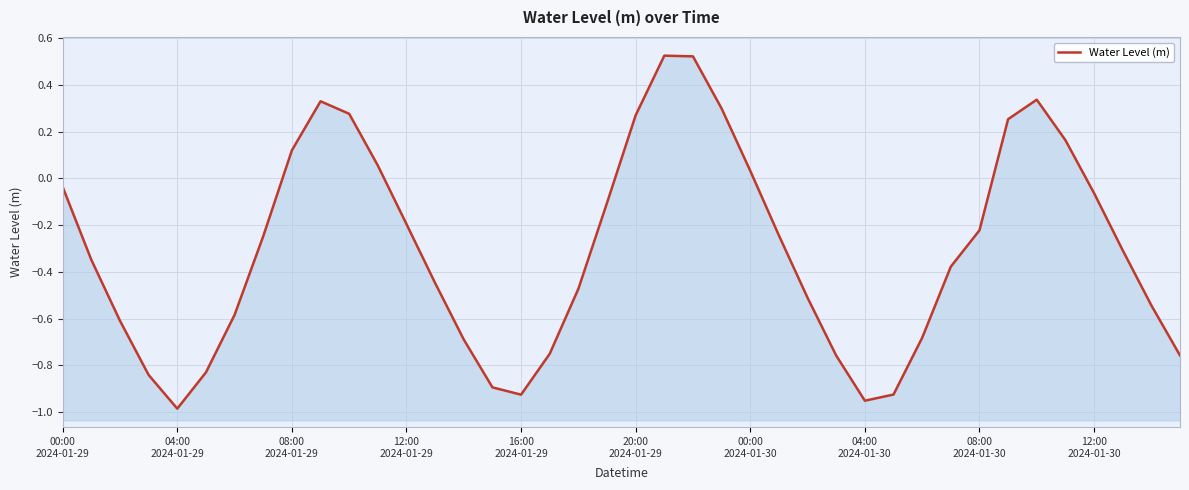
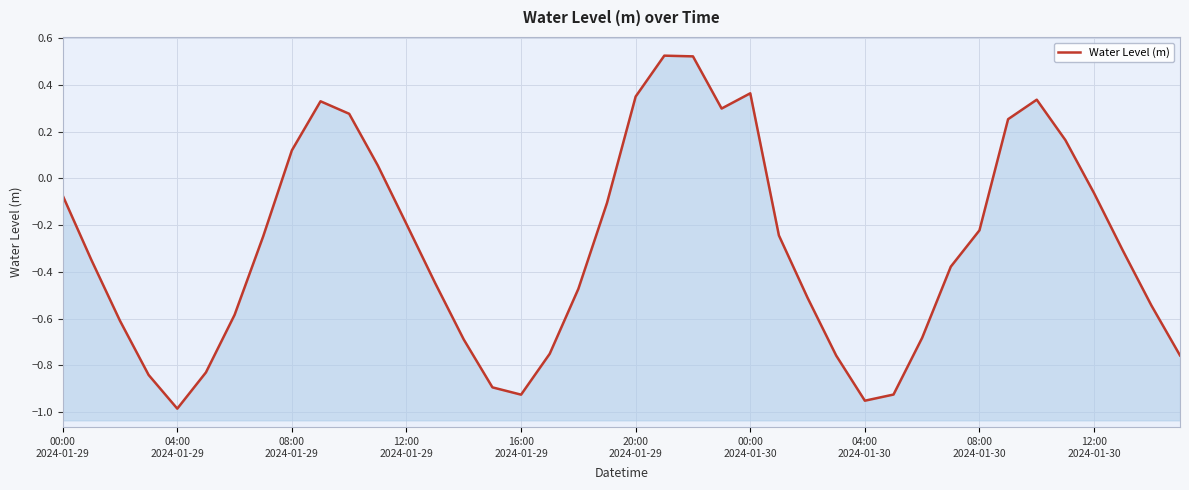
00:00 2024-01-29: -0.04 -> -0.07
20:00 2024-01-29: 0.27 -> 0.35
00:00 2024-01-30: 0.03 -> 0.36
